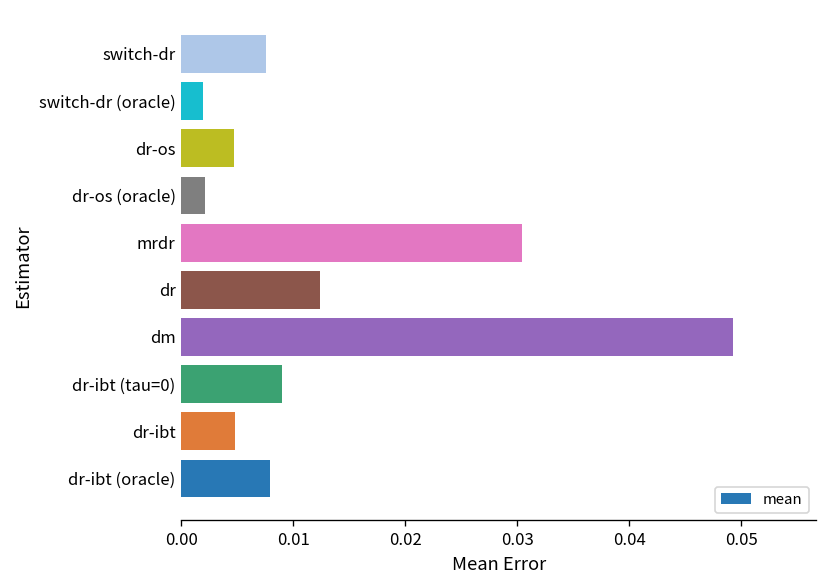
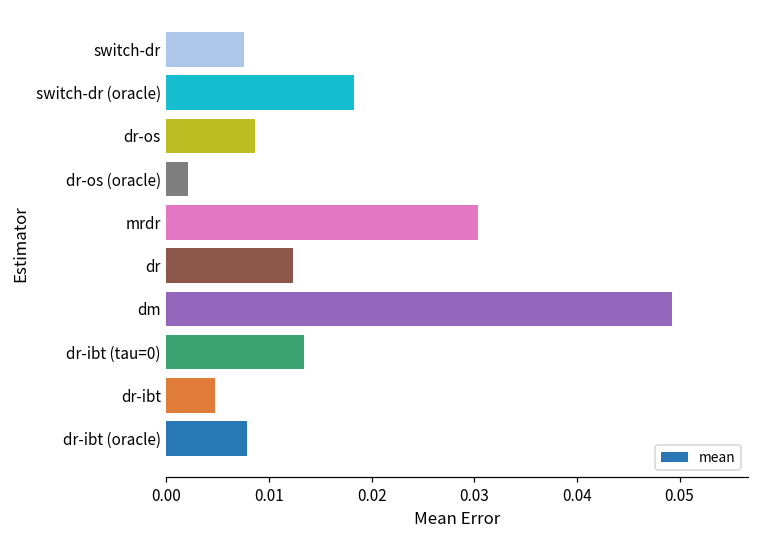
switch-dr (oracle): 0.002 -> 0.018
dr-os: 0.005 -> 0.009
dr-ibt (tau=0): 0.009 -> 0.013
